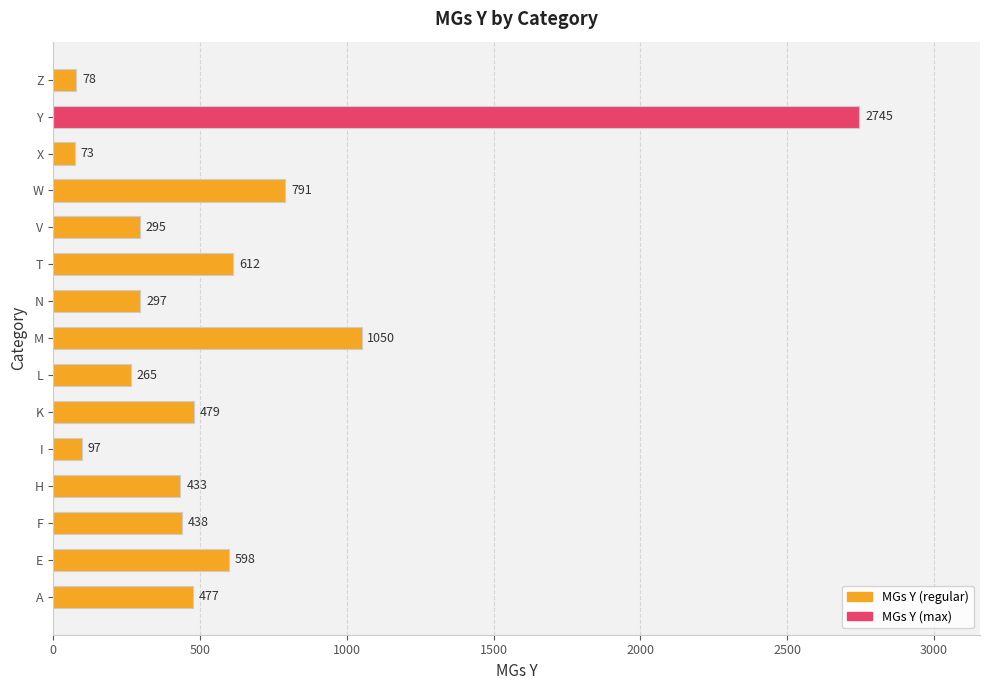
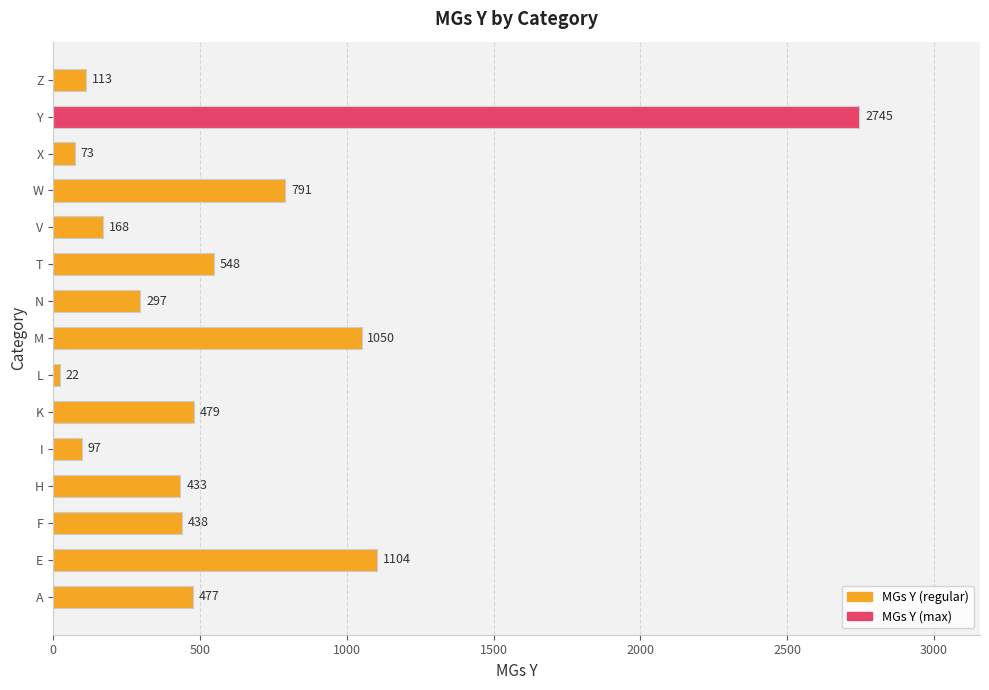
Z: 78 -> 113
V: 295 -> 168
T: 612 -> 548
L: 265 -> 22
E: 598 -> 1104
